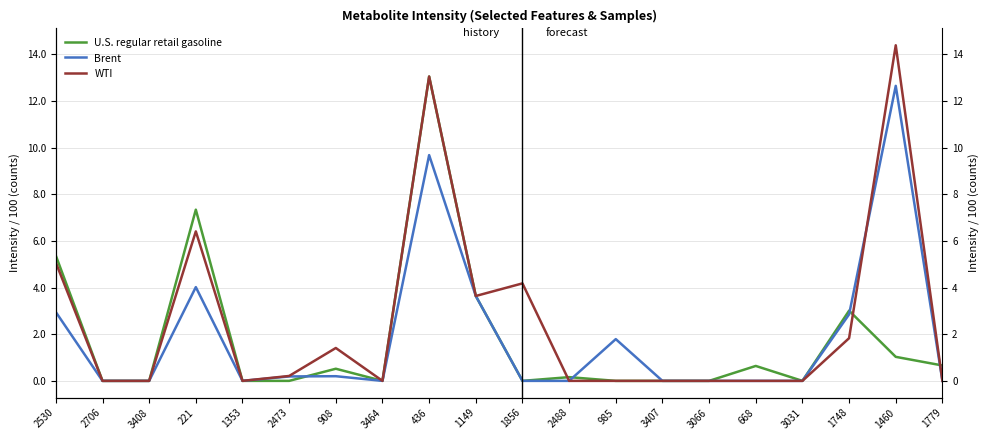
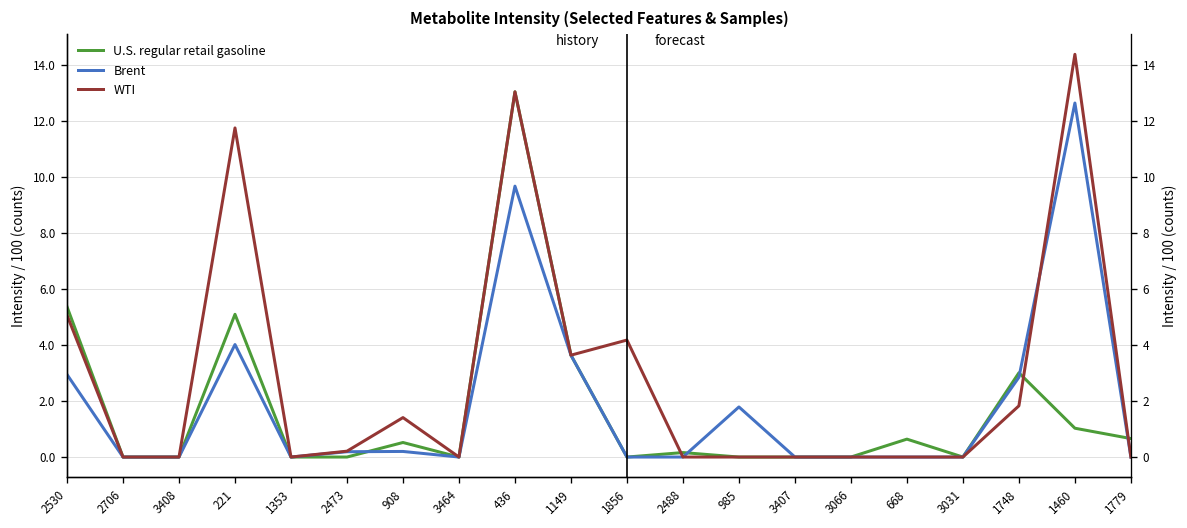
U.S. regular retail gasoline, 221: 7.3 -> 5.1
WTI, 221: 6.4 -> 11.8
